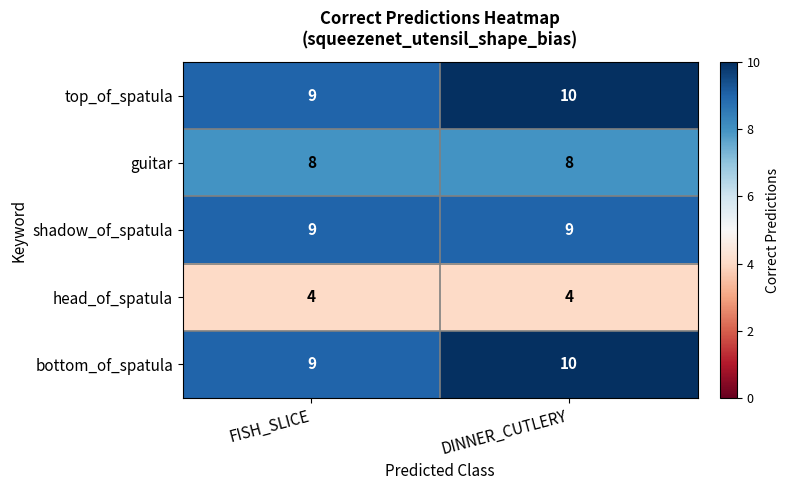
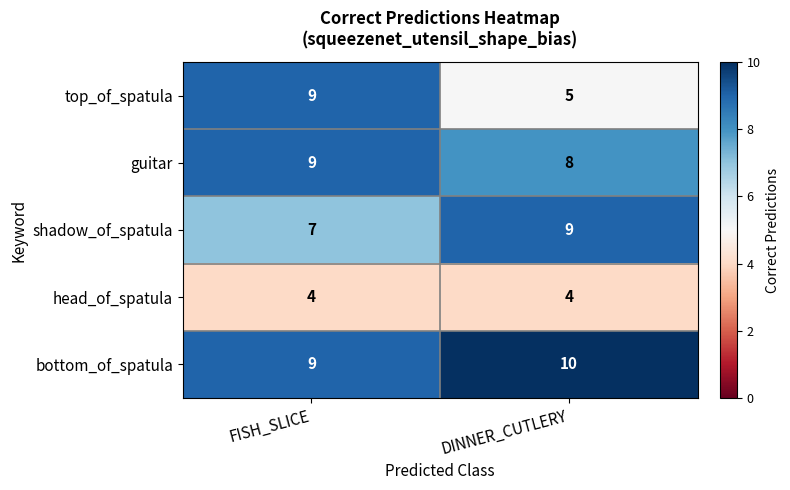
top_of_spatula, DINNER_CUTLERY: 10 -> 5
guitar, FISH_SLICE: 8 -> 9
shadow_of_spatula, FISH_SLICE: 9 -> 7
